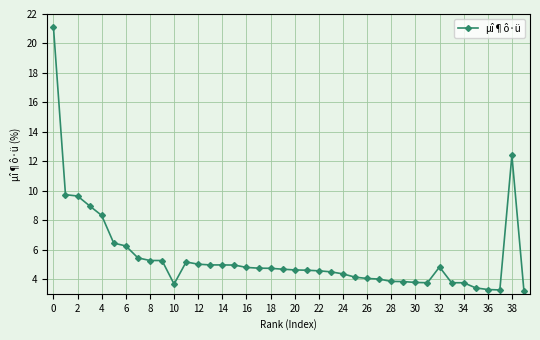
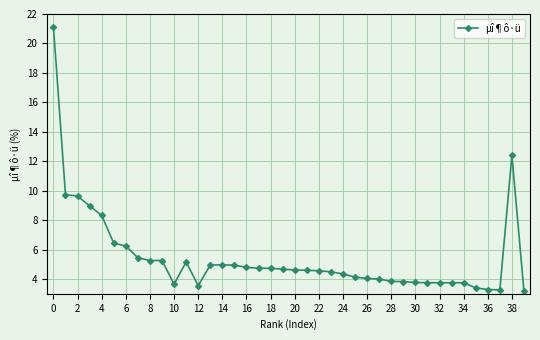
12: 5.0 -> 3.6
32: 4.8 -> 3.8
